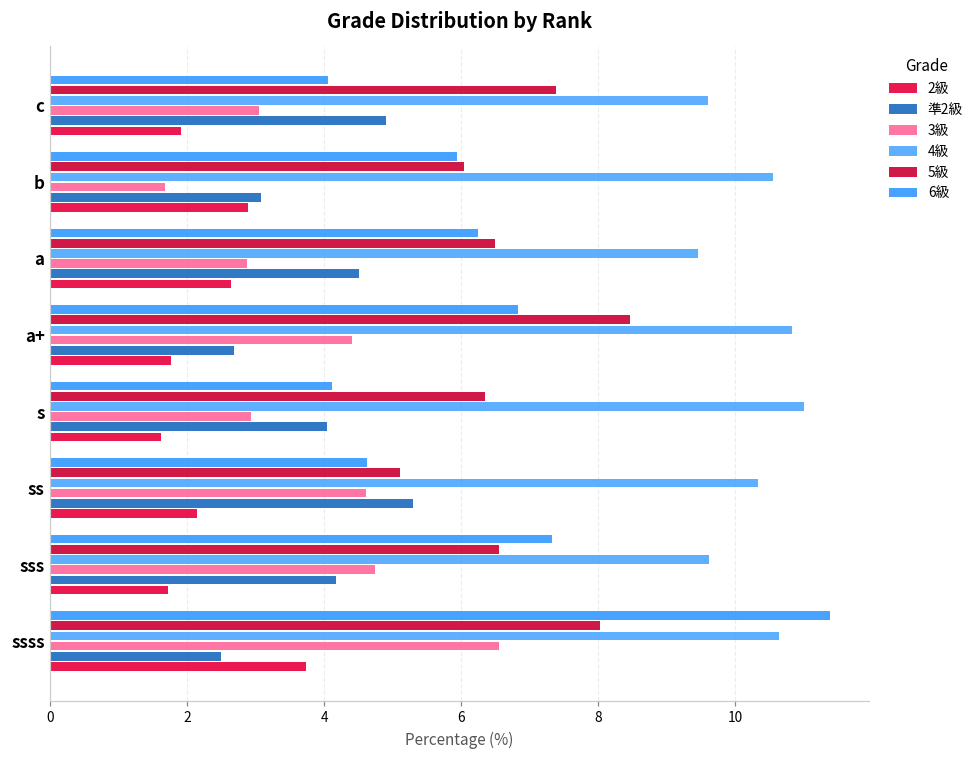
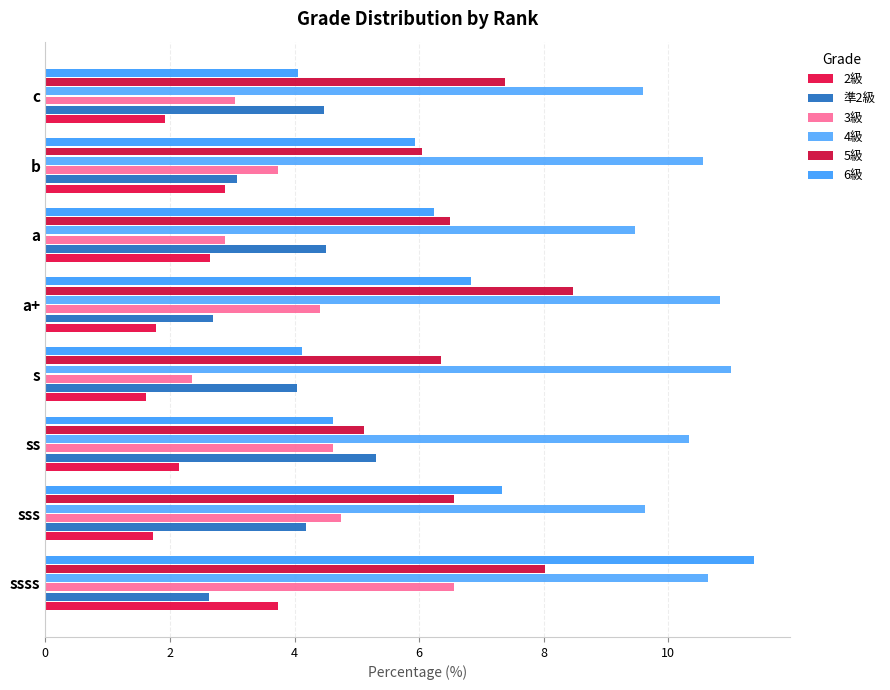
準2級, c: 4.9 -> 4.5
3級, b: 1.7 -> 3.7
3級, s: 2.9 -> 2.4
準2級, ssss: 2.5 -> 2.6
